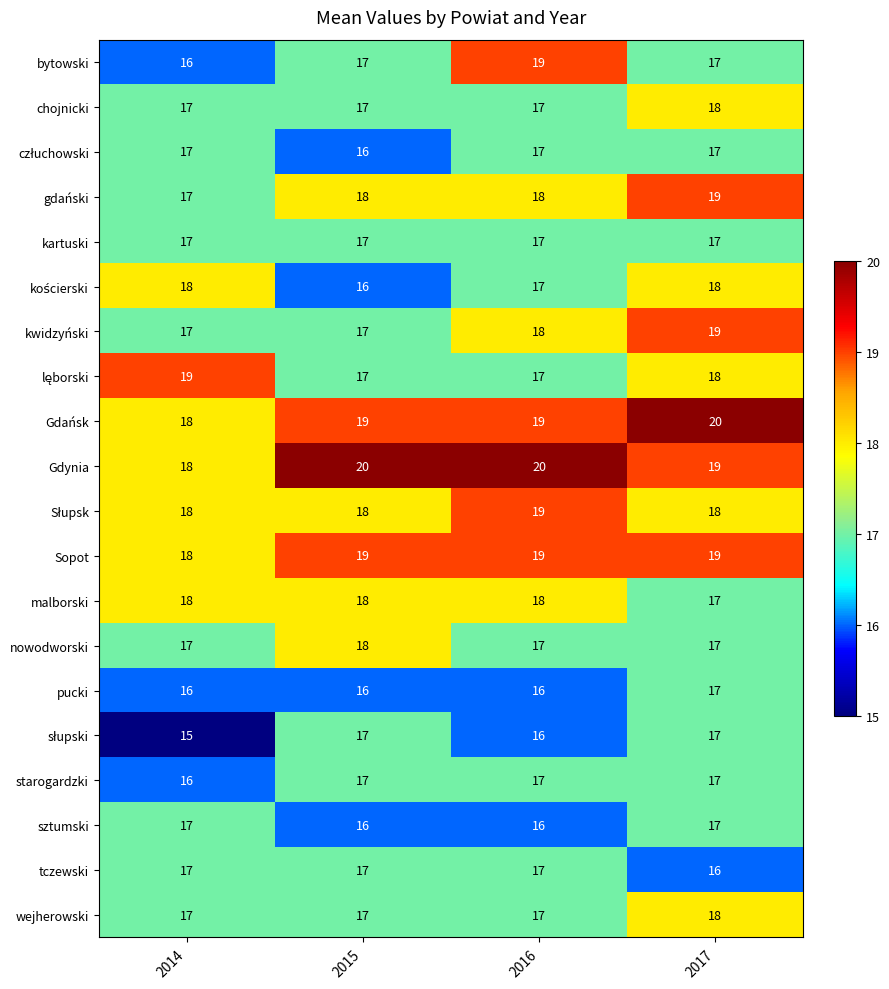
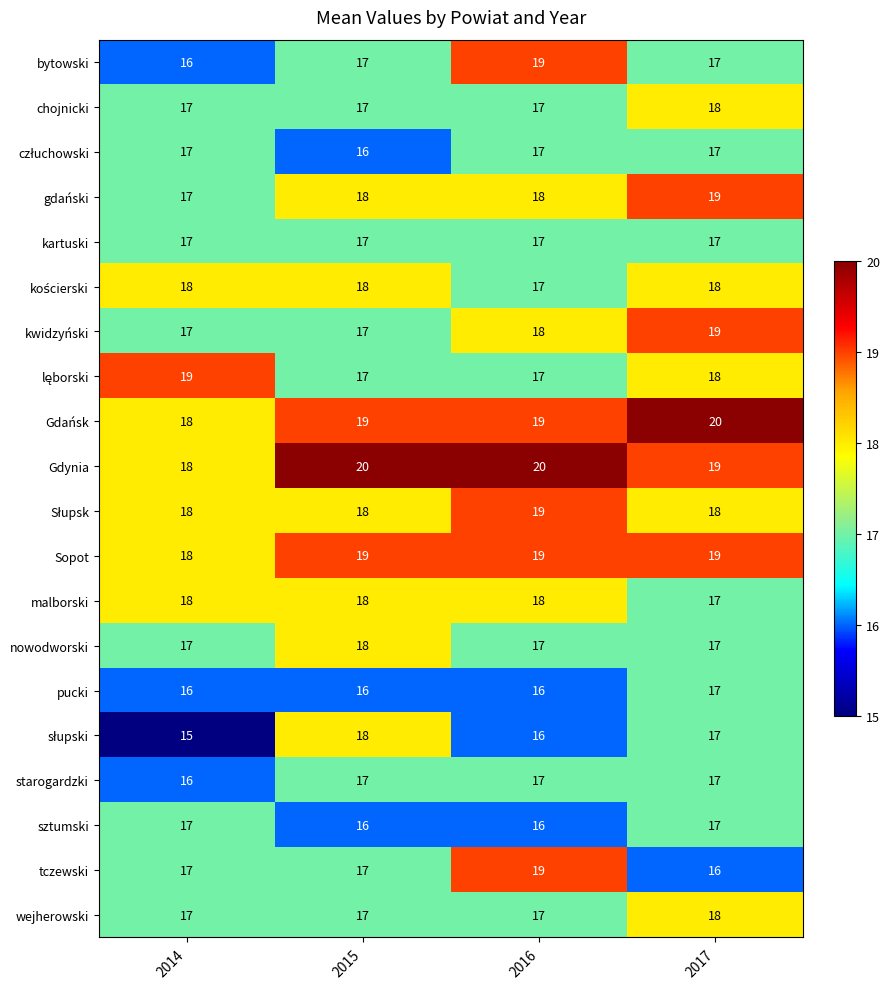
kościerski, 2015: 16 -> 18
słupski, 2015: 17 -> 18
tczewski, 2016: 17 -> 19
